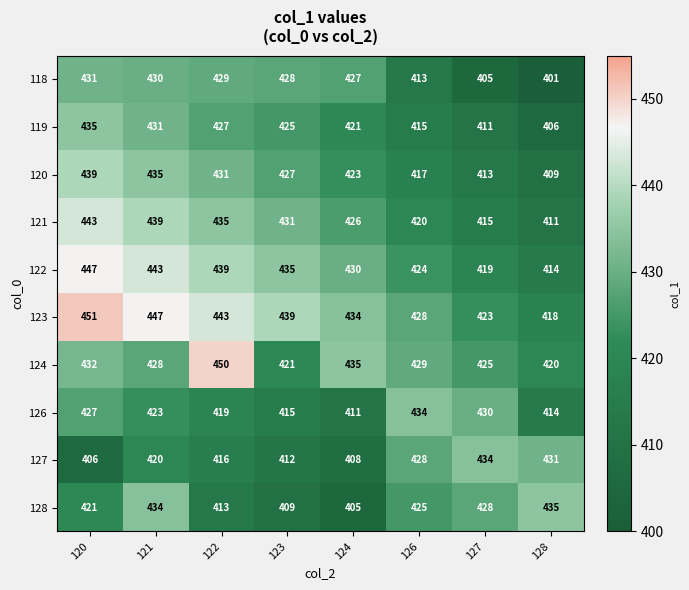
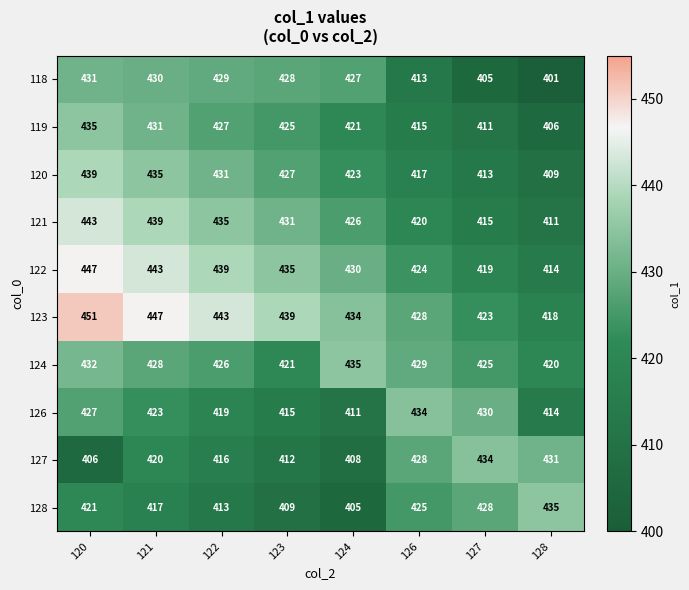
124, 122: 450 -> 426
128, 121: 434 -> 417
